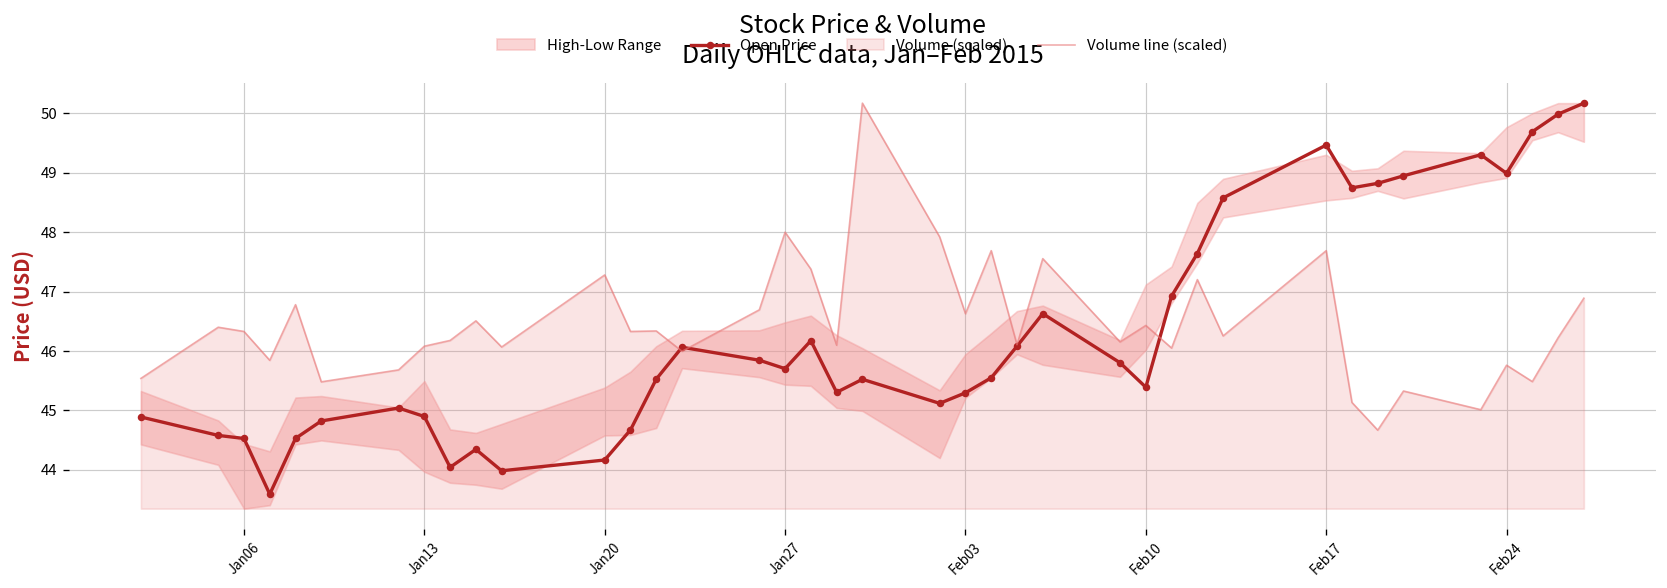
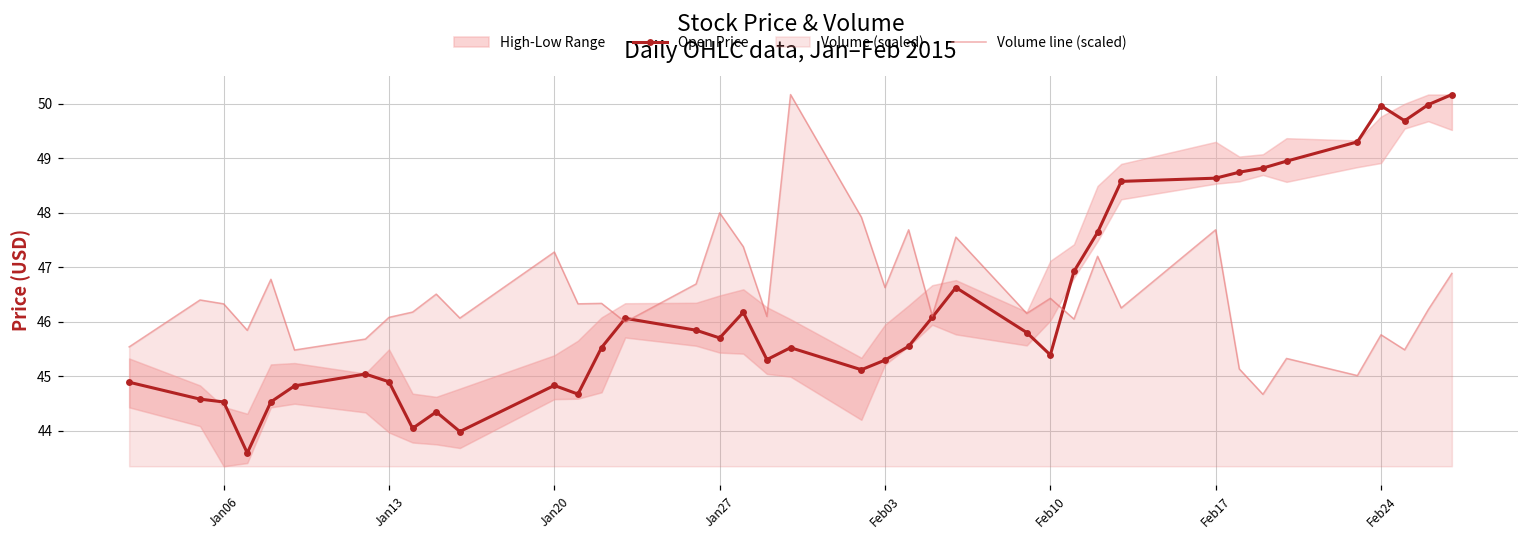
Open Price, Jan20: 44.2 -> 44.8
Open Price, Feb17: 49.5 -> 48.6
Open Price, Feb24: 49.0 -> 50.0
